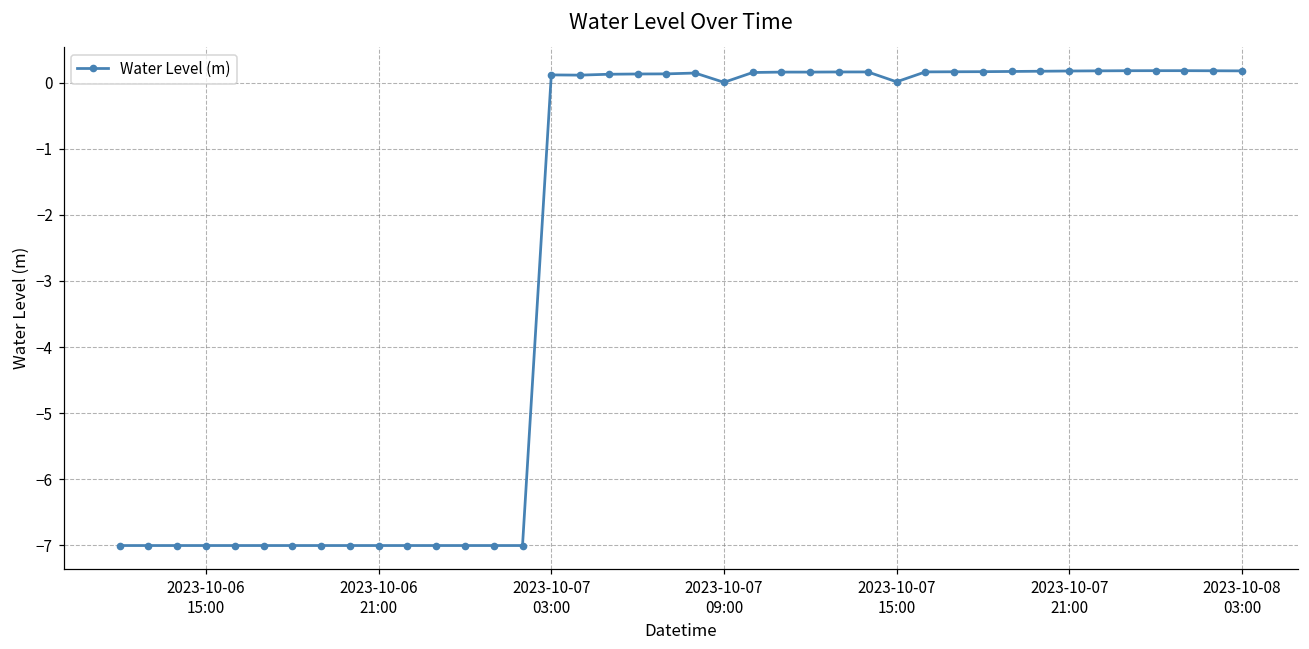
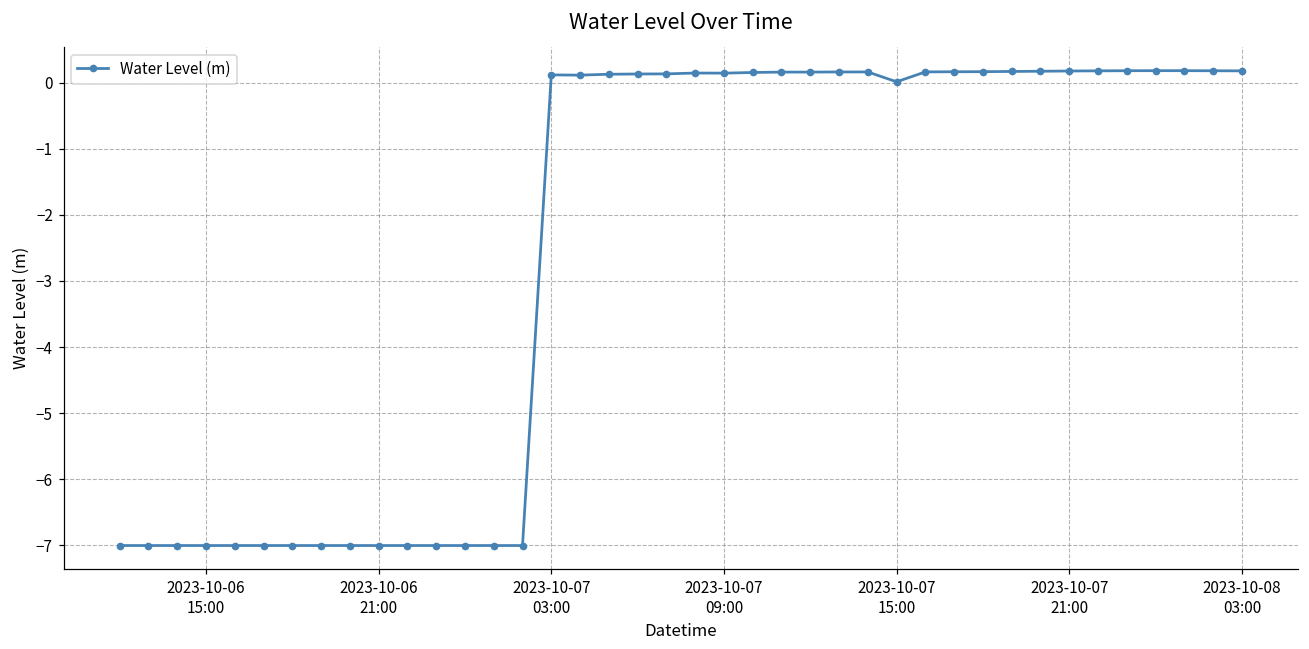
2023-10-07 09:00: 0.0 -> 0.1
